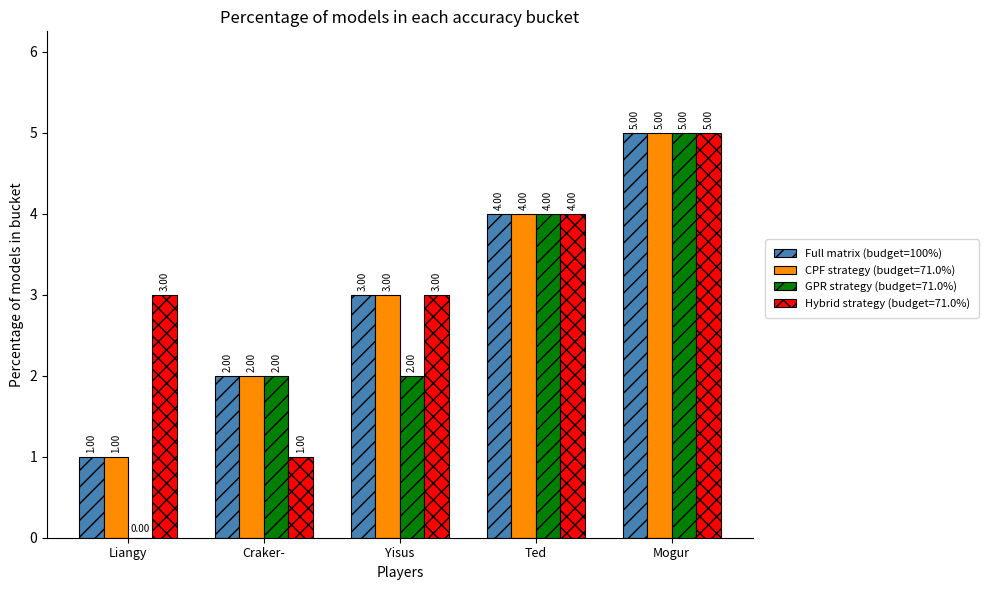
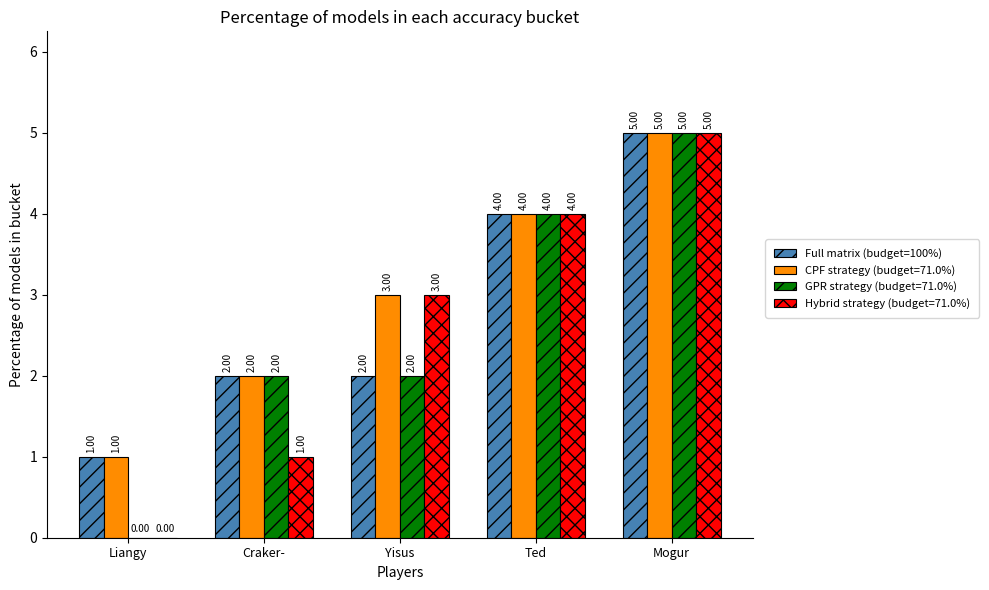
Hybrid strategy (budget=71.0%), Liangy: 3.00 -> 0.00
Full matrix (budget=100%), Yisus: 3.00 -> 2.00
